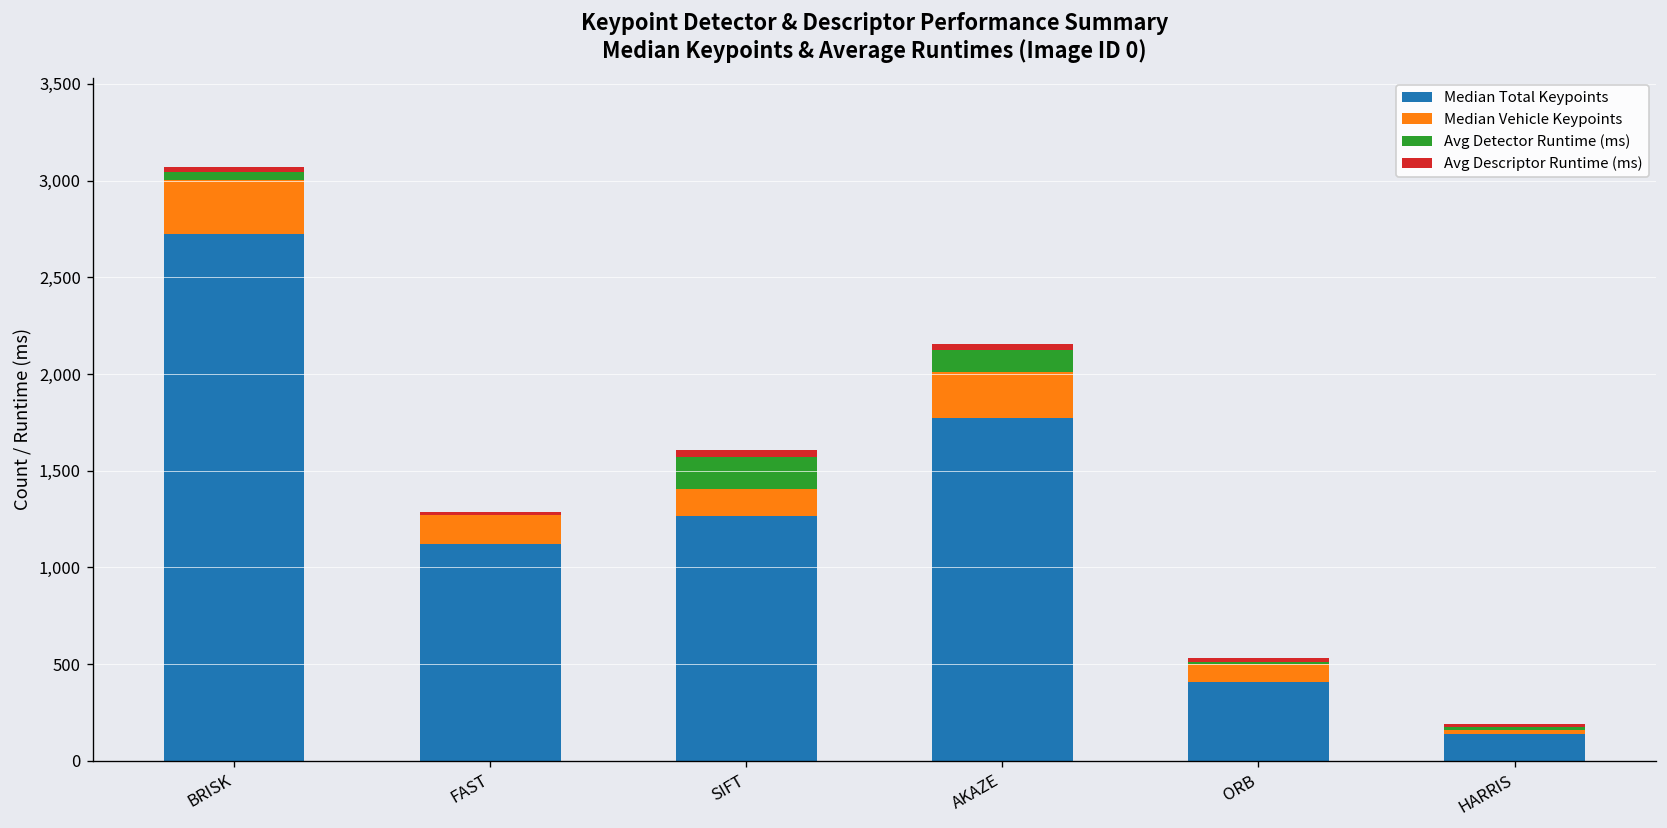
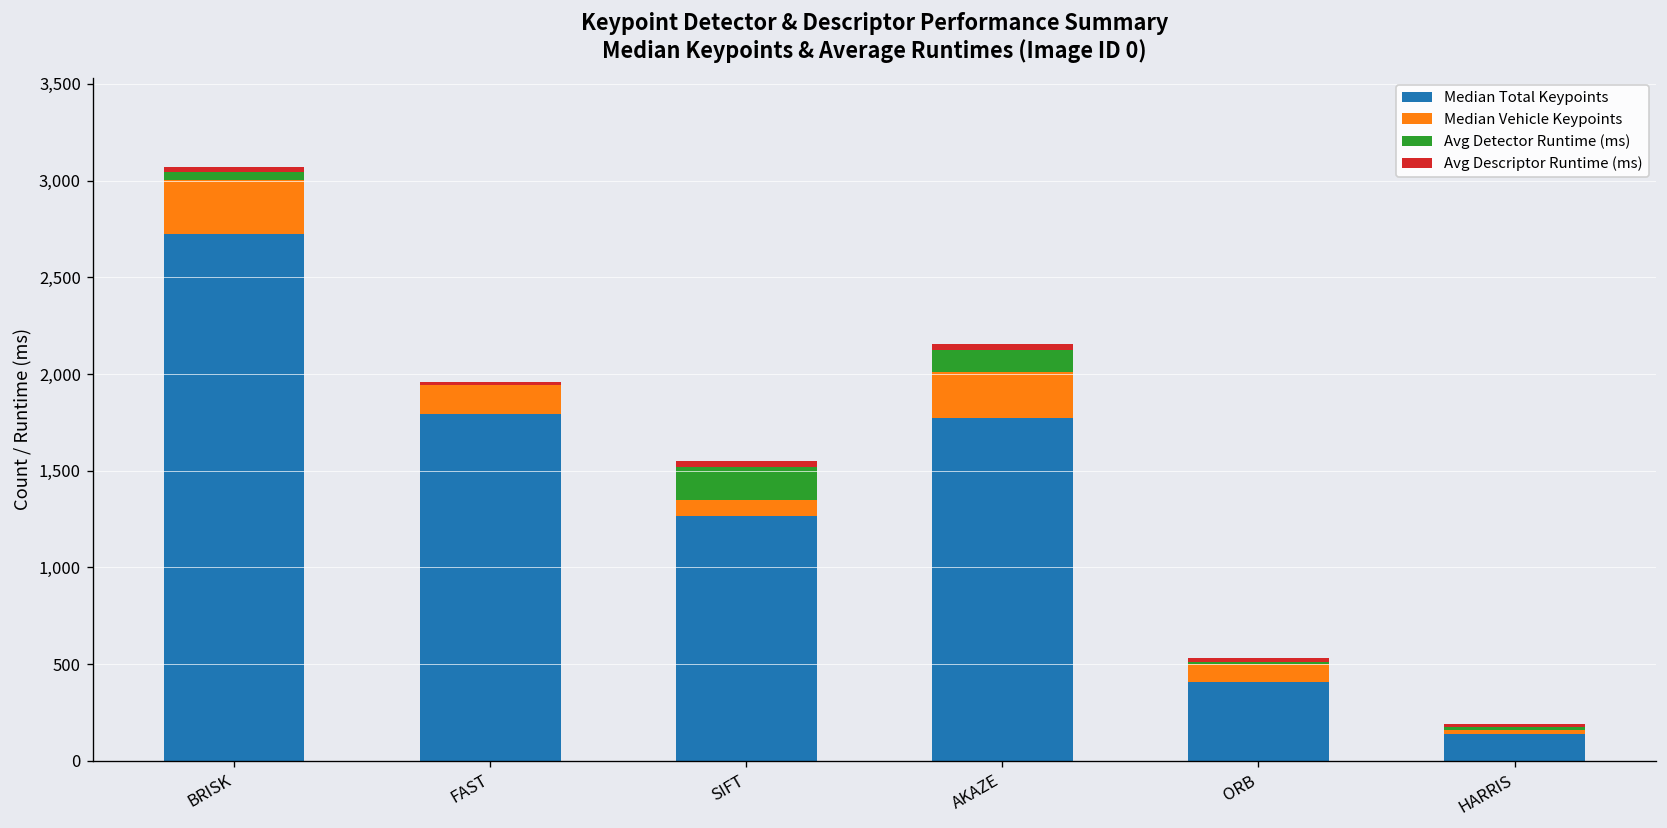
Median Total Keypoints, FAST: 1,120 -> 1,790
Median Vehicle Keypoints, SIFT: 140 -> 80
